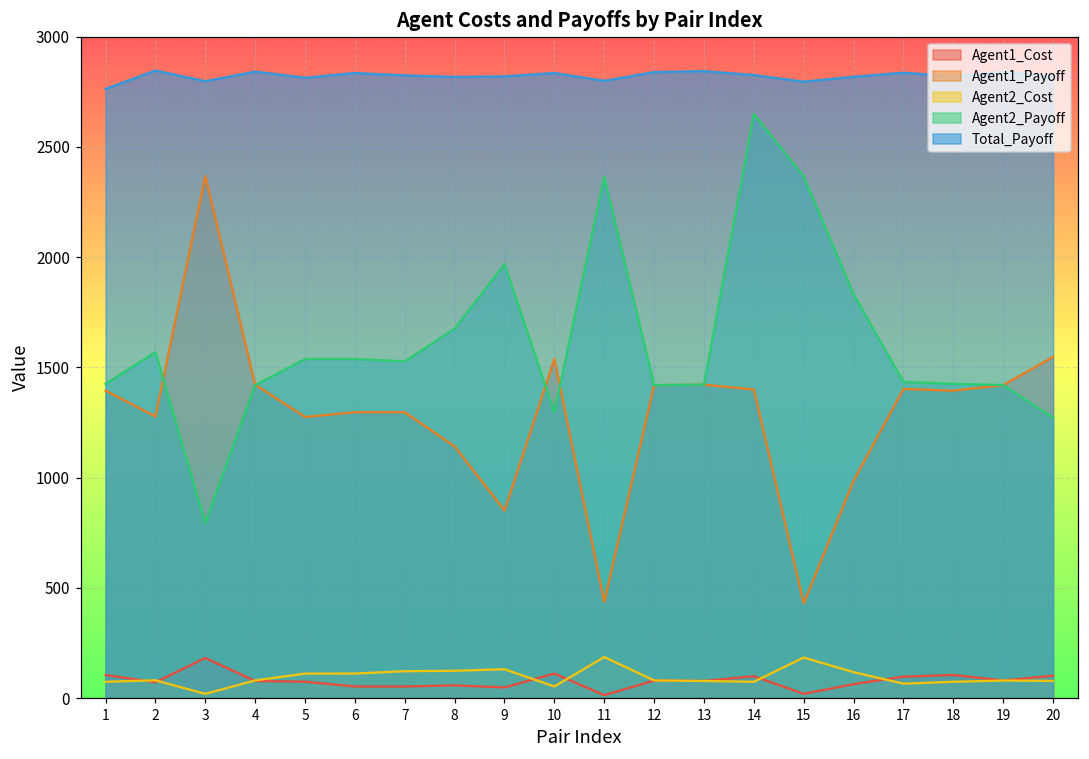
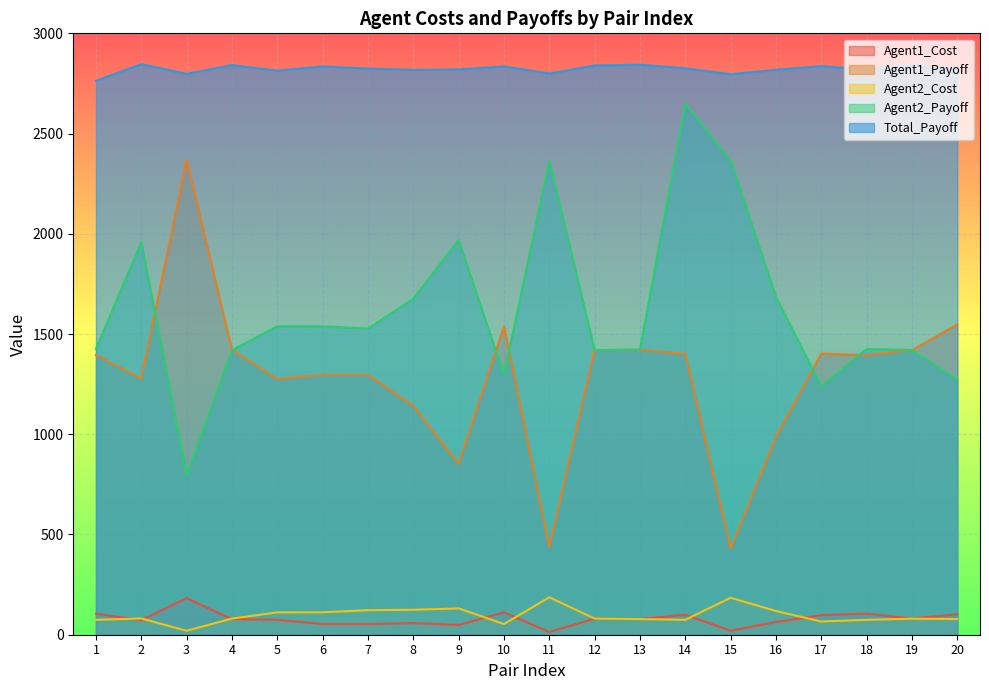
Agent2_Payoff, 2: 1570 -> 1960
Agent2_Payoff, 16: 1830 -> 1690
Agent2_Payoff, 17: 1430 -> 1240
